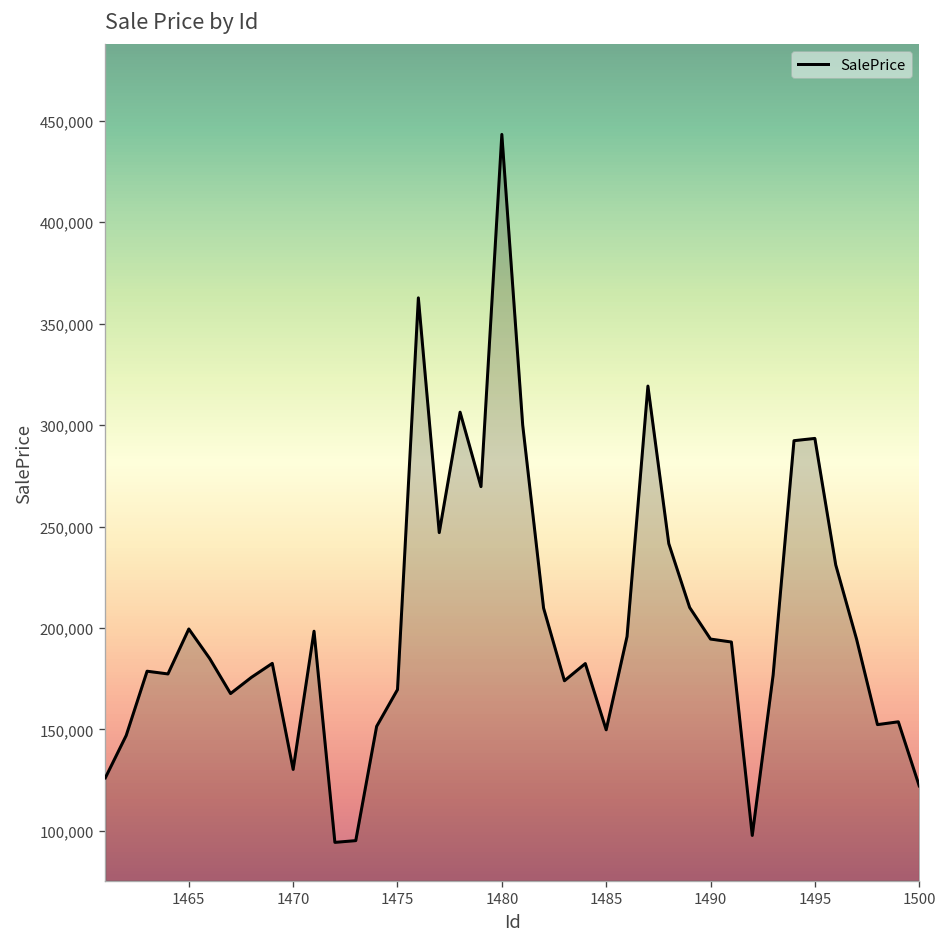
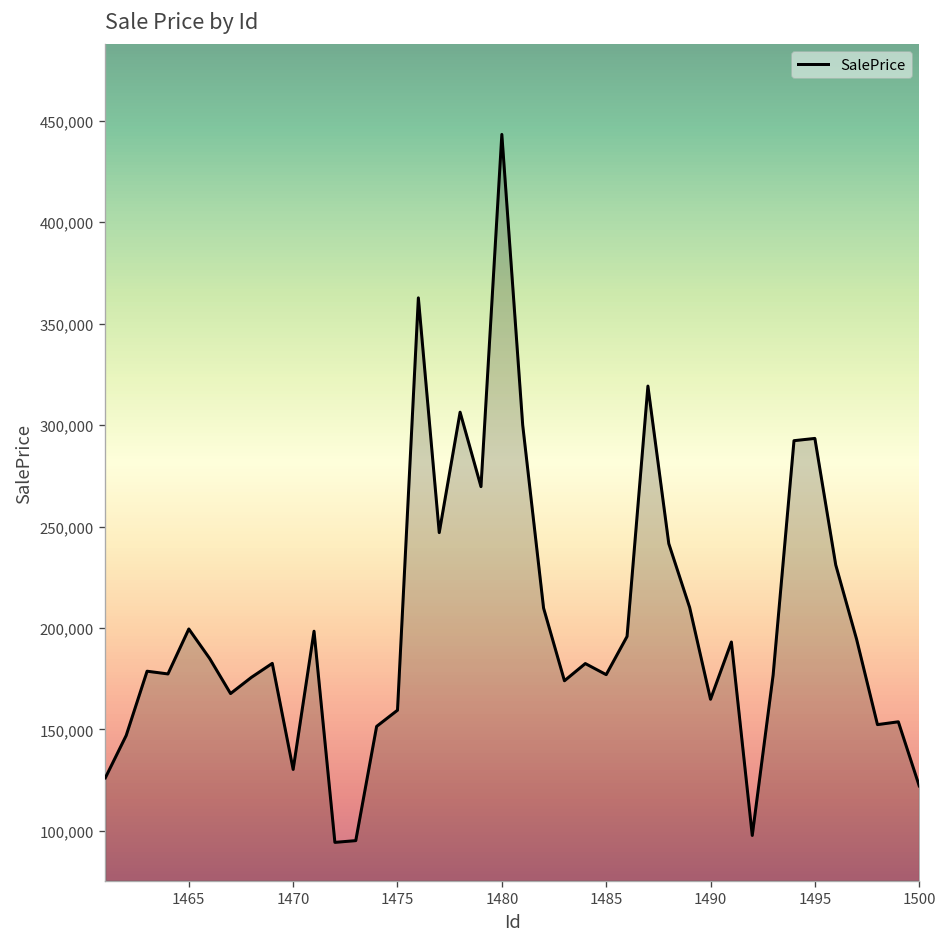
1475: 170,000 -> 160,000
1485: 150,000 -> 177,000
1490: 195,000 -> 165,000
